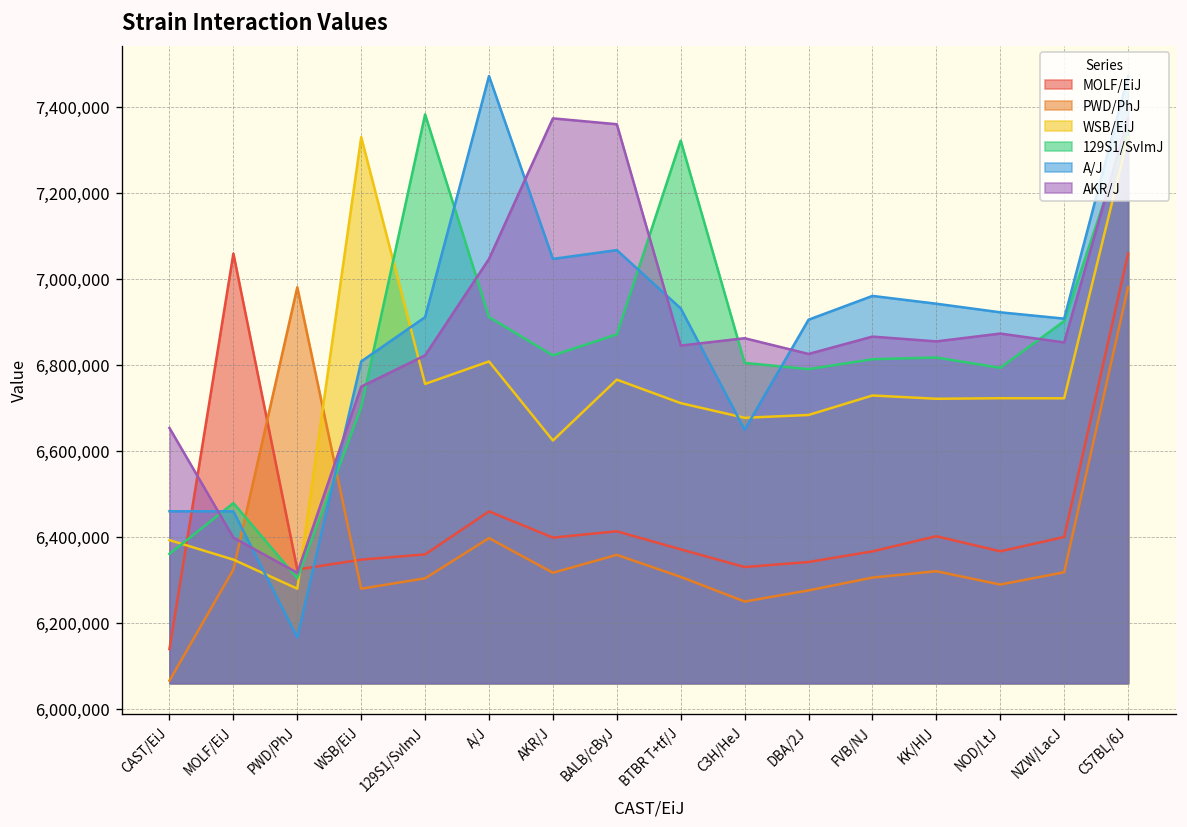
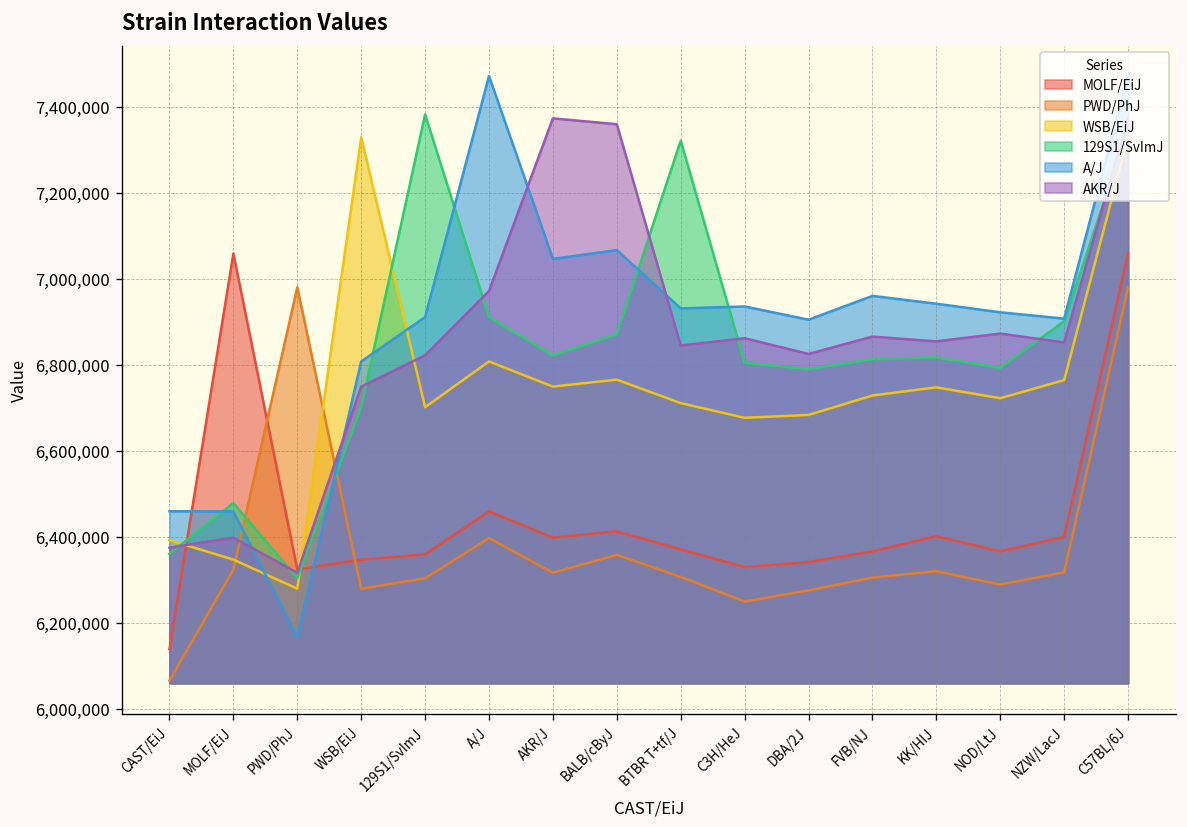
AKR/J, CAST/EiJ: 6,650,000 -> 6,370,000
WSB/EiJ, 129S1/SvImJ: 6,760,000 -> 6,700,000
AKR/J, A/J: 7,050,000 -> 6,970,000
WSB/EiJ, AKR/J: 6,620,000 -> 6,750,000
A/J, C3H/HeJ: 6,650,000 -> 6,940,000
WSB/EiJ, KK/HIJ: 6,720,000 -> 6,750,000
WSB/EiJ, NZW/LacJ: 6,720,000 -> 6,760,000
